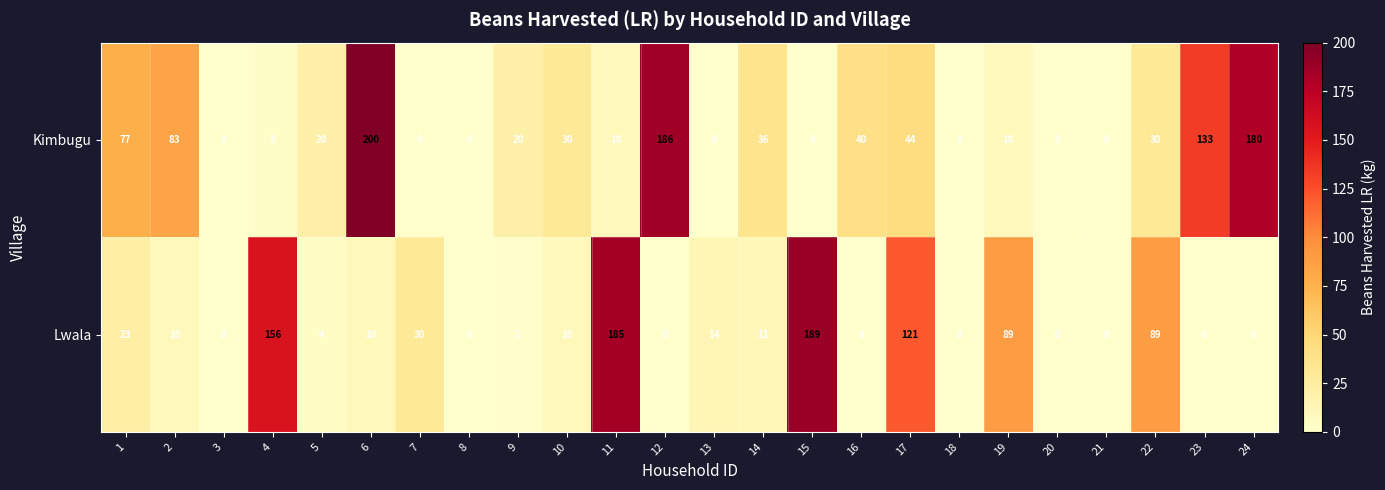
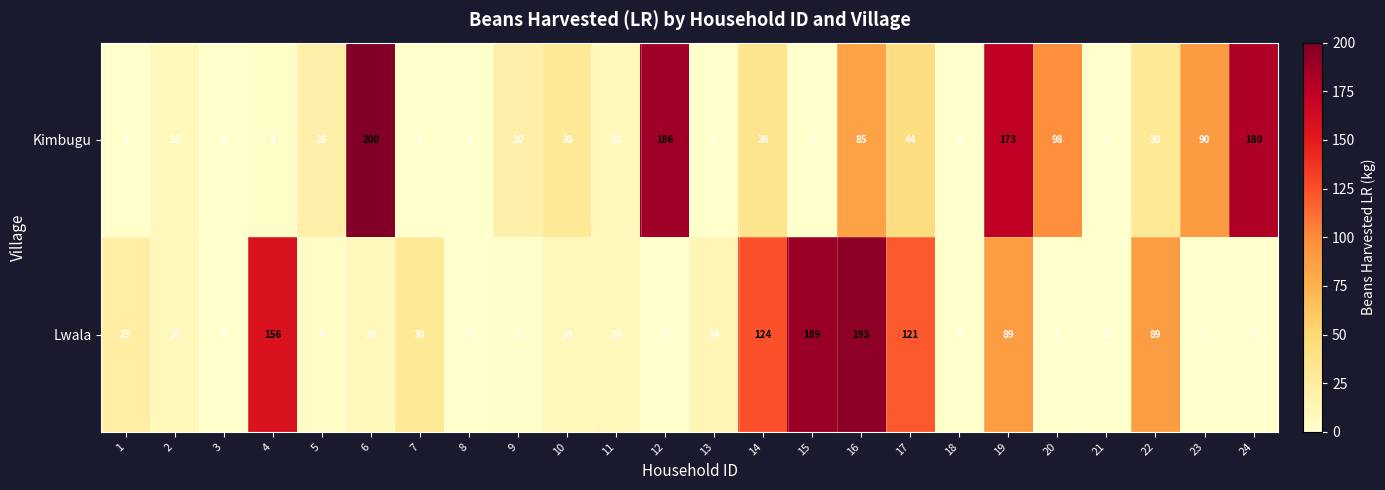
Kimbugu, 1: 77 -> 0
Kimbugu, 2: 83 -> 10
Kimbugu, 16: 40 -> 85
Kimbugu, 19: 10 -> 173
Kimbugu, 20: 0 -> 98
Kimbugu, 23: 133 -> 90
Lwala, 11: 185 -> 10
Lwala, 14: 11 -> 124
Lwala, 16: 0 -> 193
